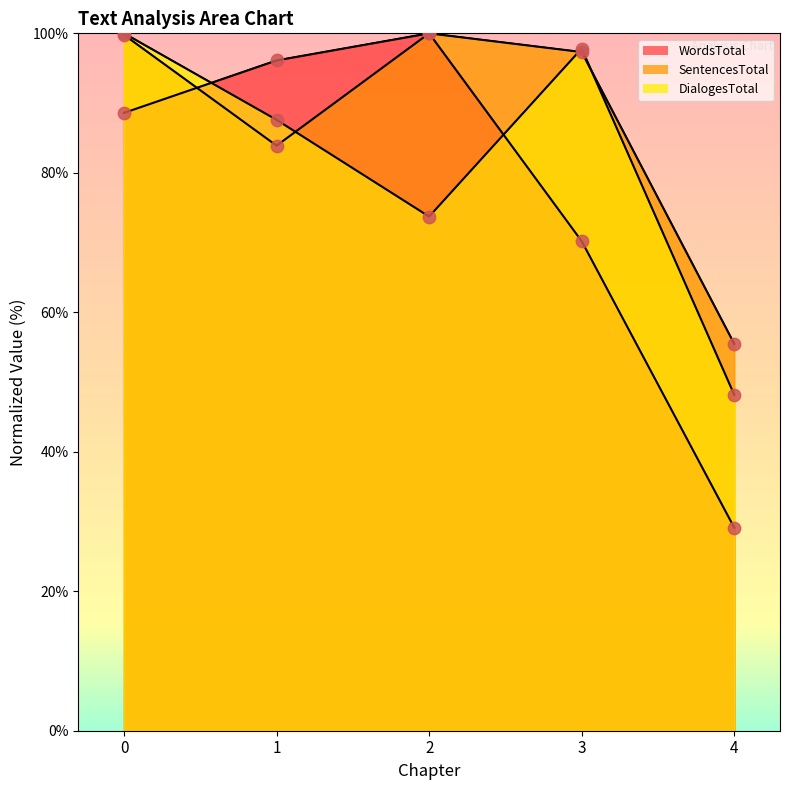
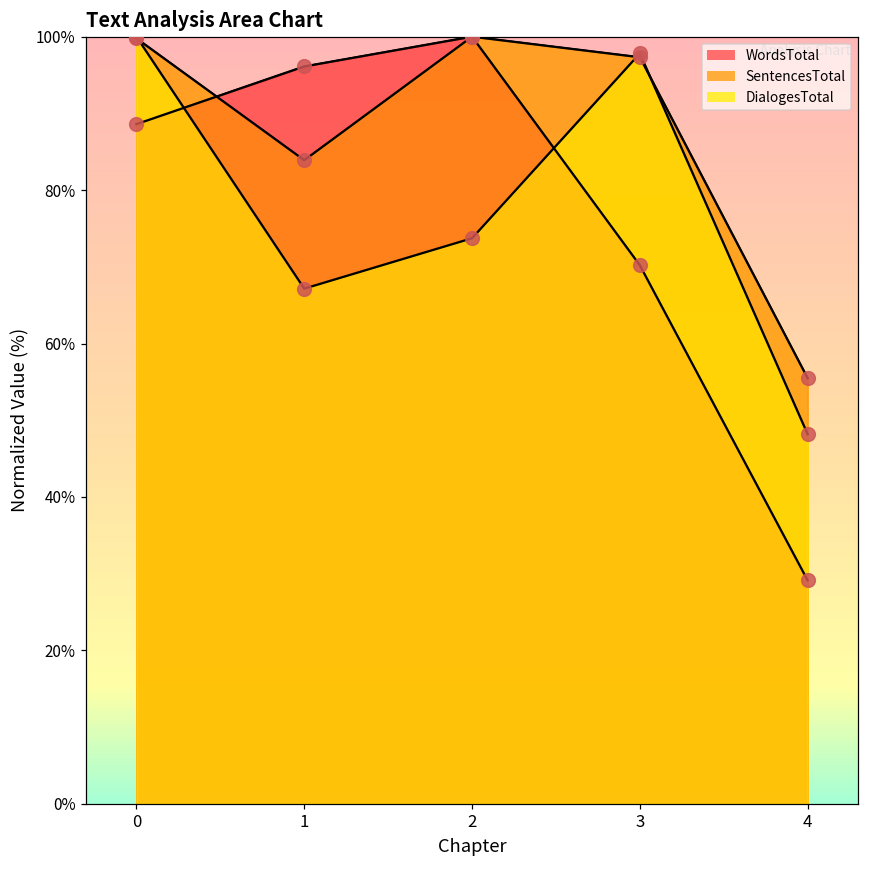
DialogesTotal, 1: 88% -> 67%
